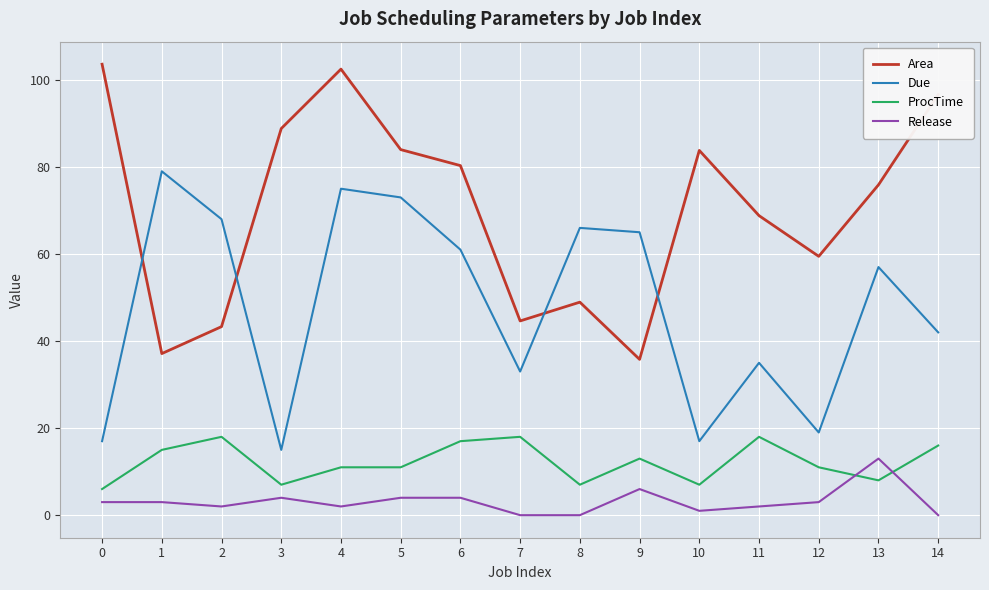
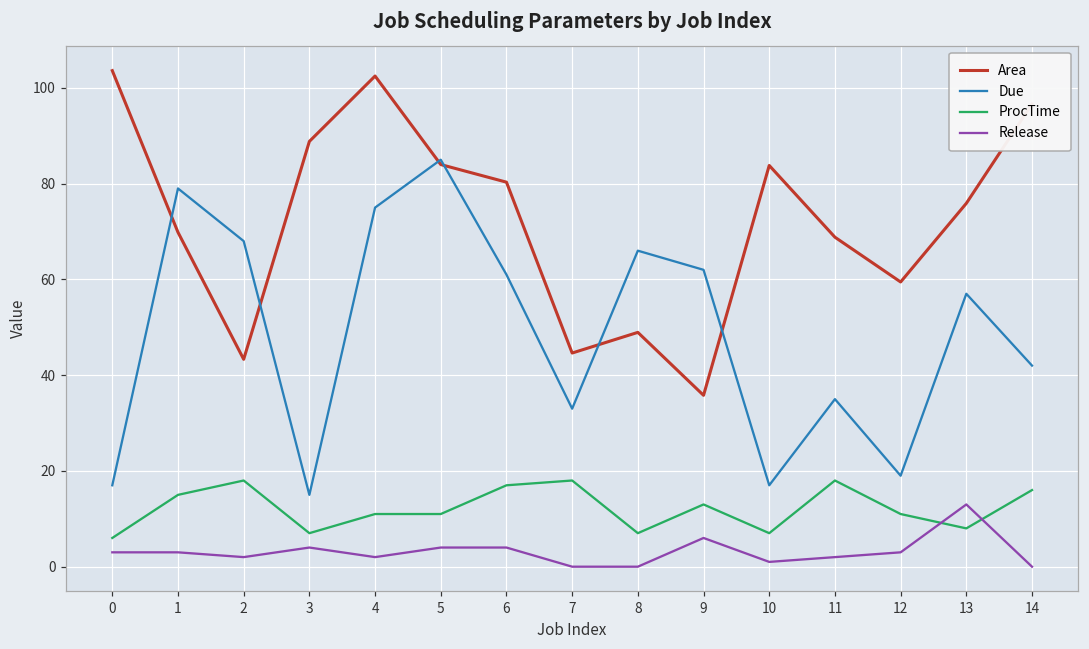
Area, 1: 37 -> 70
Due, 5: 73 -> 85
Due, 9: 65 -> 62
